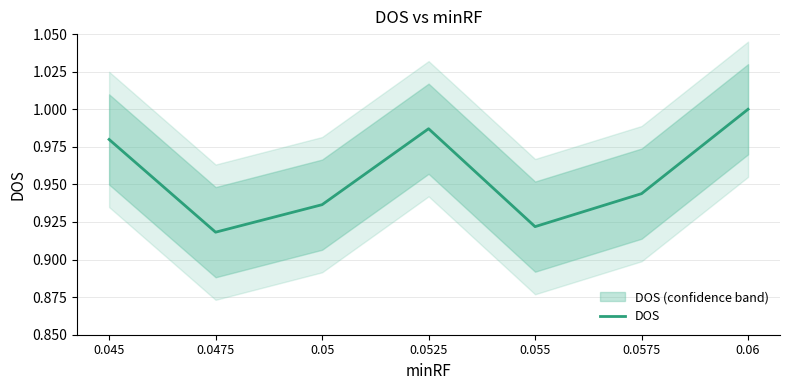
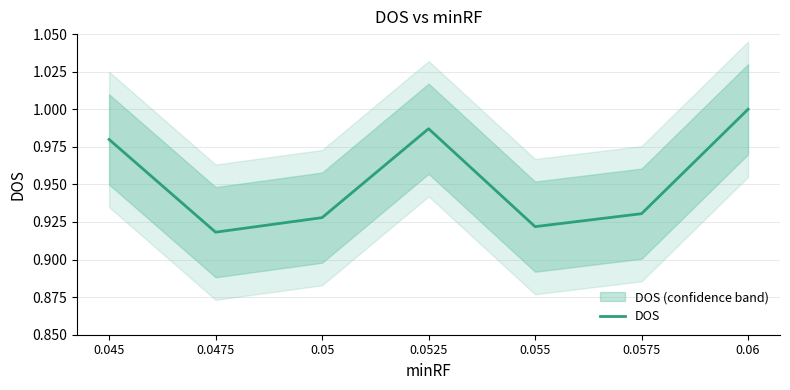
DOS, 0.05: 0.937 -> 0.928
DOS, 0.0575: 0.944 -> 0.931
